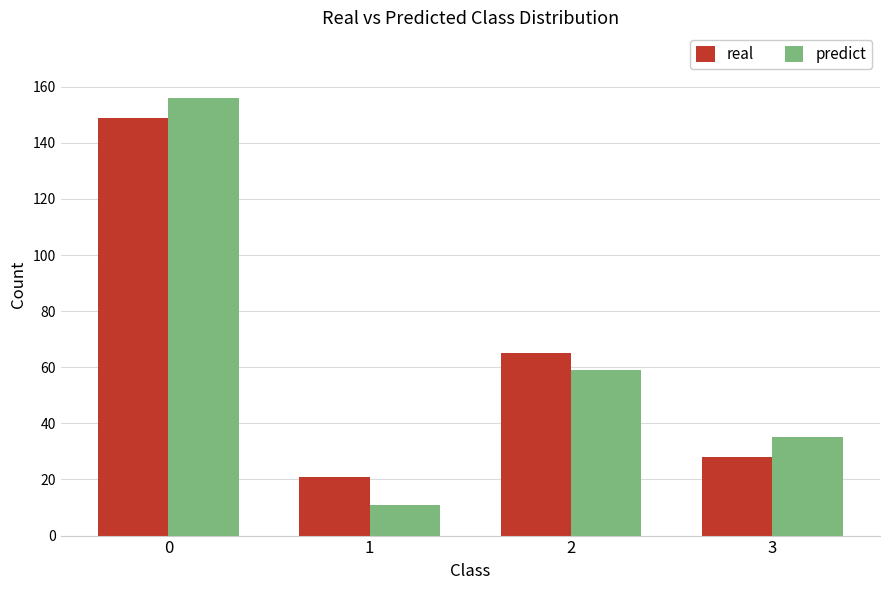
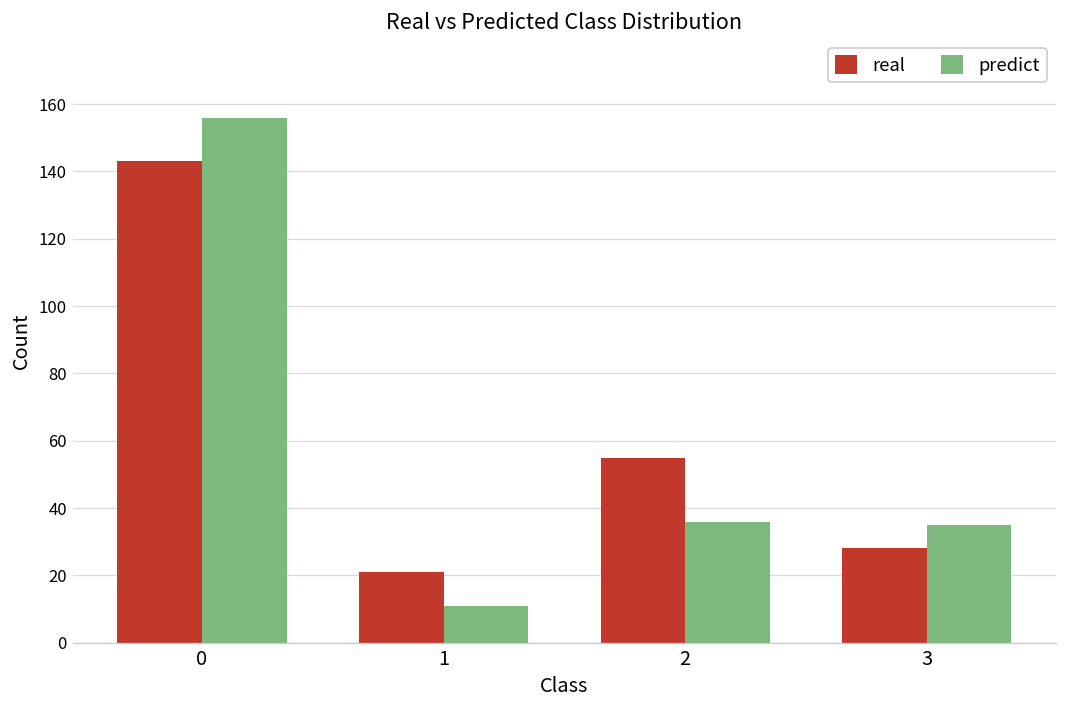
real, 0: 149 -> 143
real, 2: 65 -> 55
predict, 2: 59 -> 36
